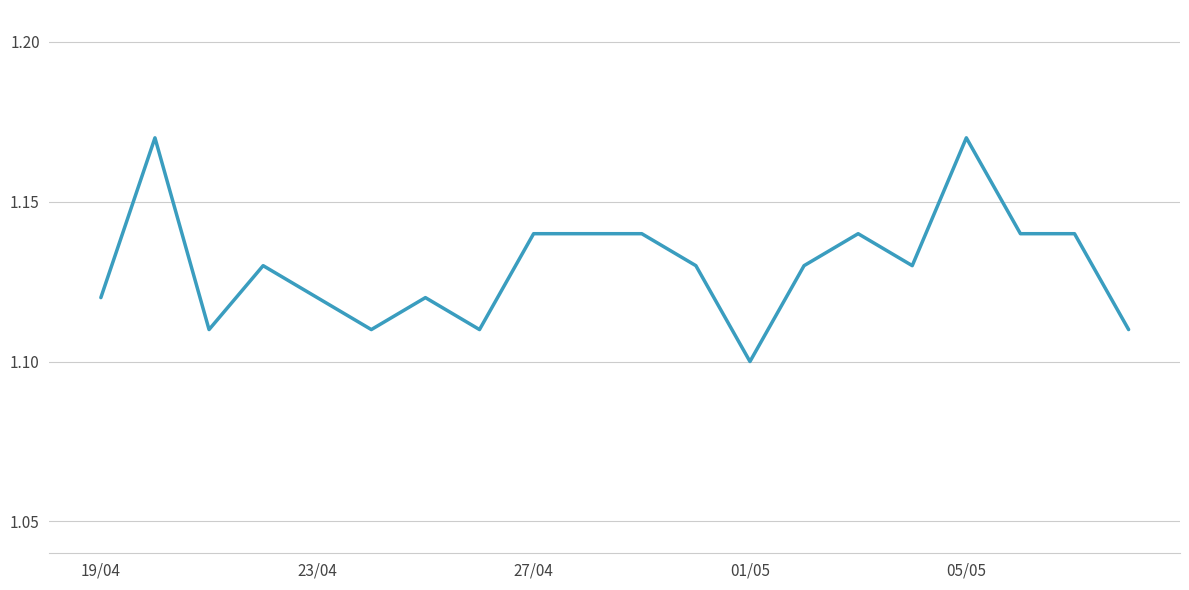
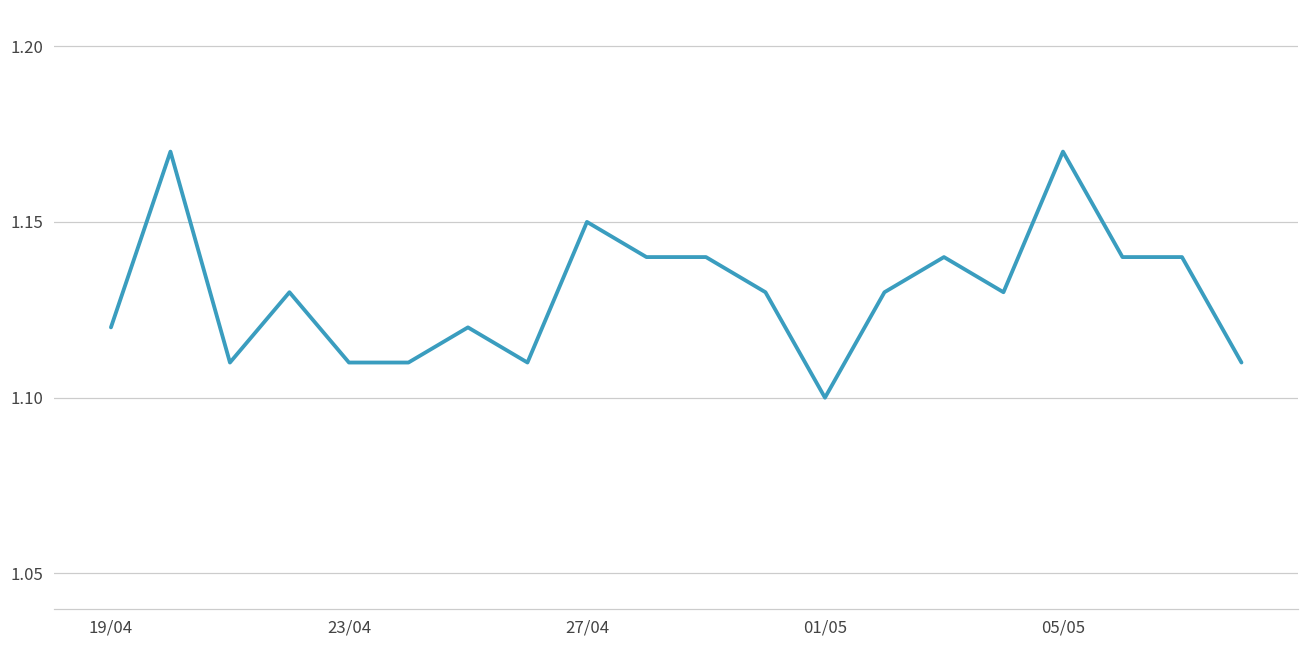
23/04: 1.12 -> 1.11
27/04: 1.14 -> 1.15
